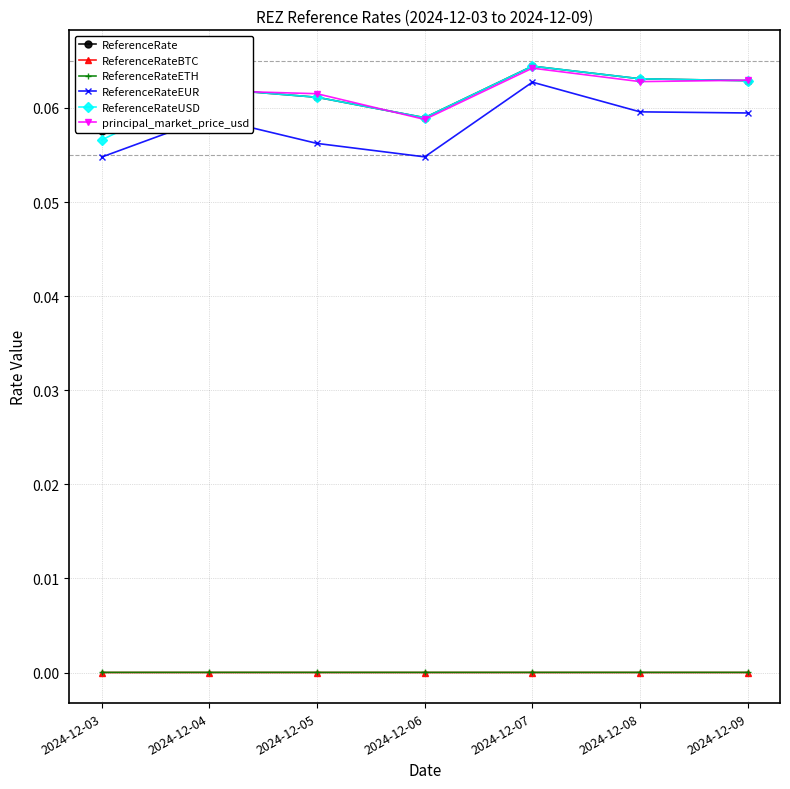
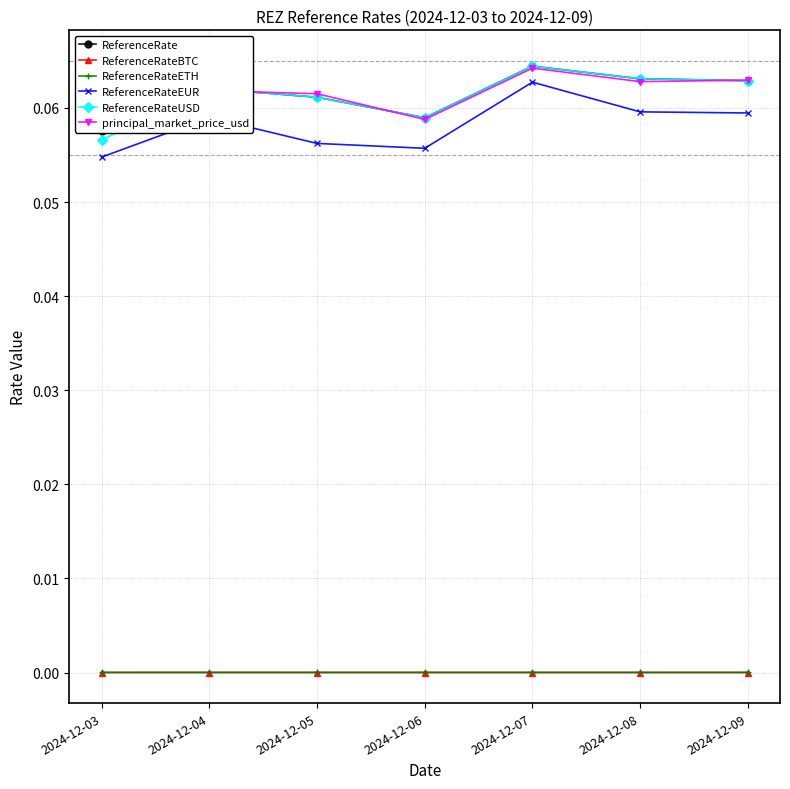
ReferenceRateEUR, 2024-12-06: 0.055 -> 0.056
